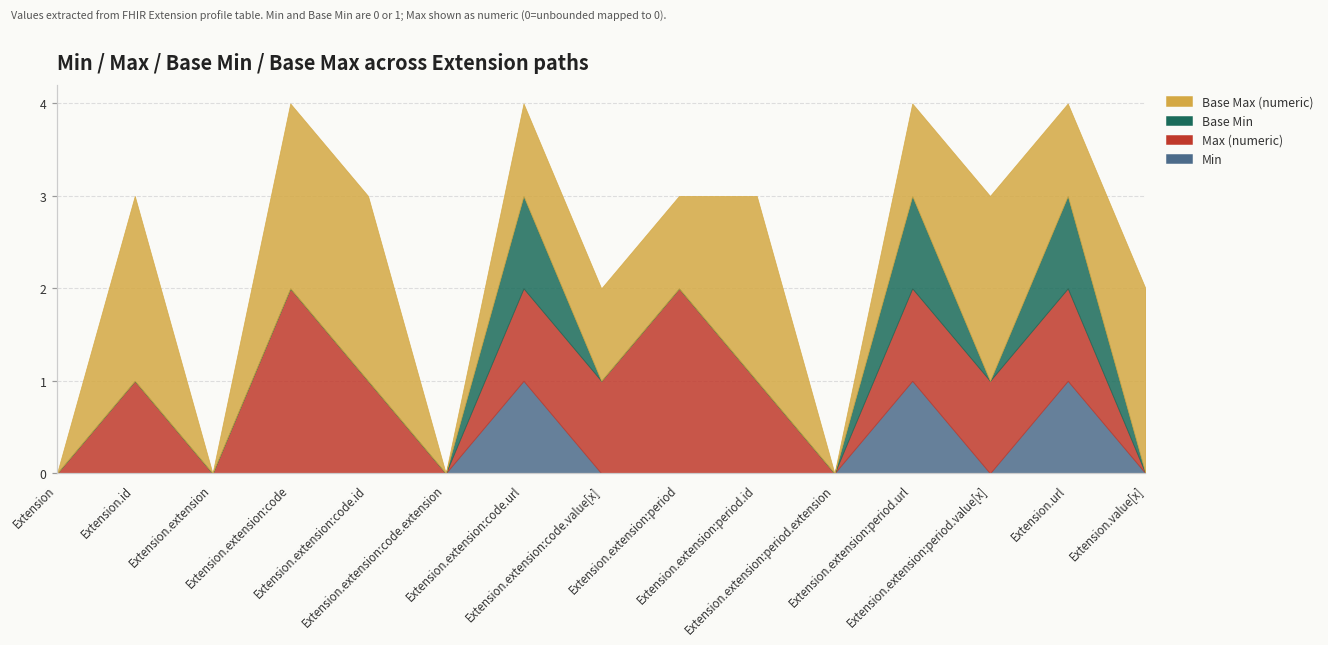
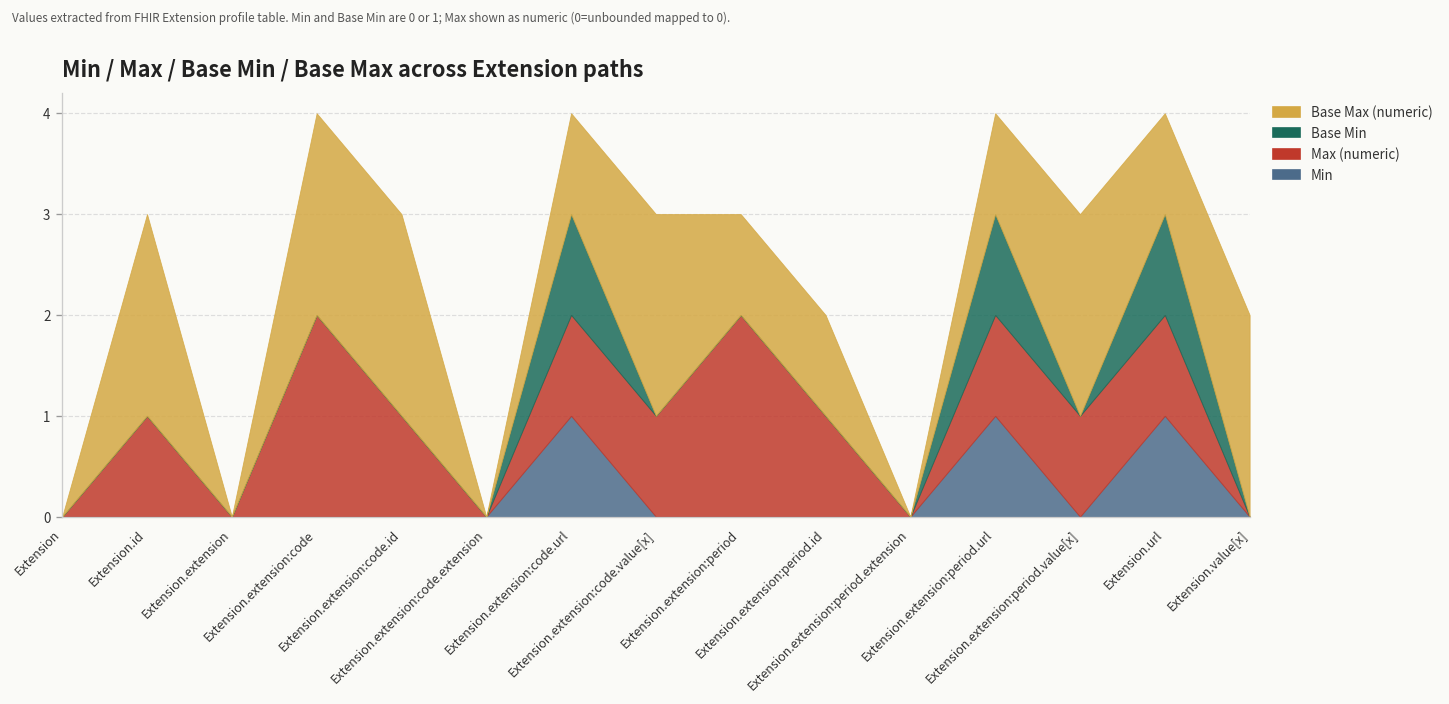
Base Max (numeric), Extension.extension:code.value[x]: 1 -> 2
Base Max (numeric), Extension.extension:period.id: 2 -> 1
